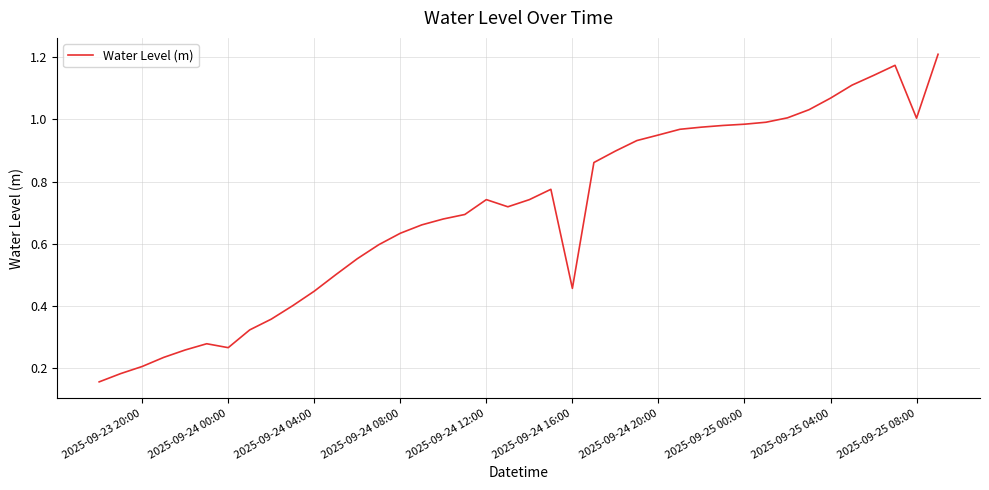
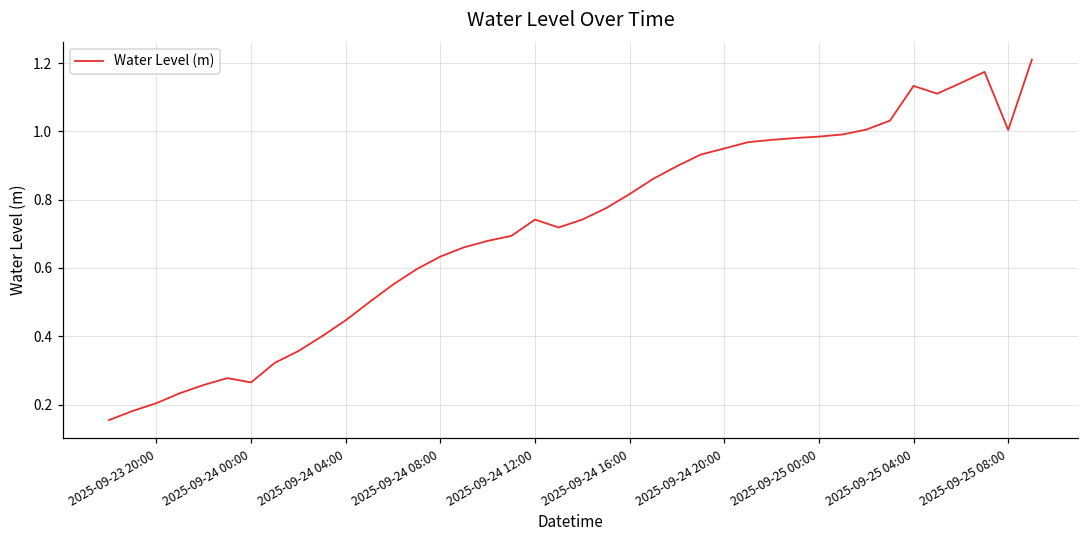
2025-09-24 16:00: 0.46 -> 0.82
2025-09-25 04:00: 1.07 -> 1.13
